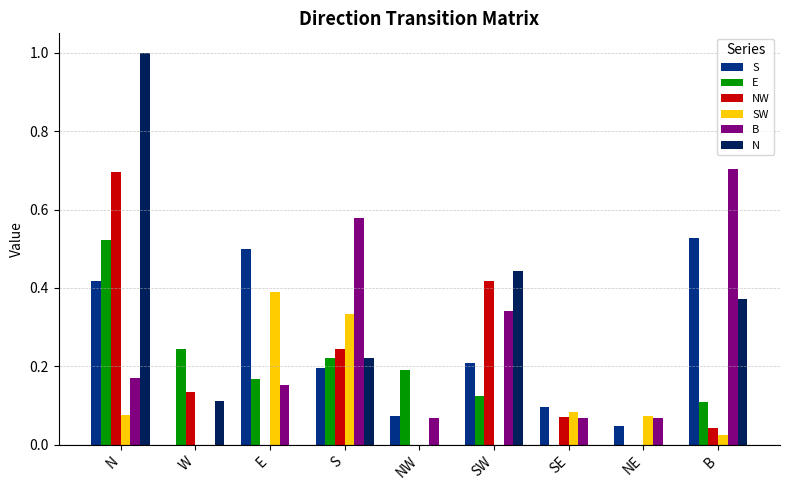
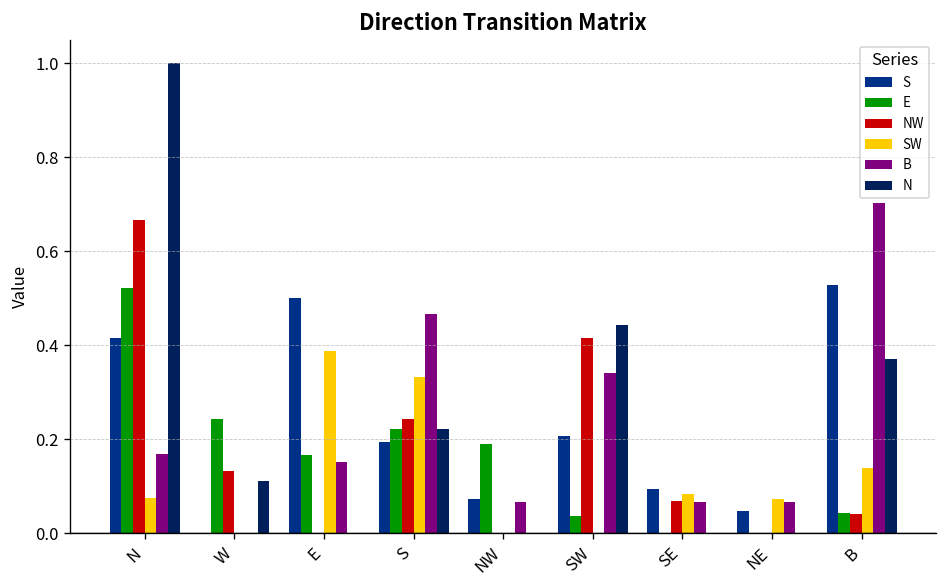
NW, N: 0.69 -> 0.67
B, S: 0.58 -> 0.47
E, SW: 0.13 -> 0.04
E, B: 0.11 -> 0.04
SW, B: 0.02 -> 0.14
